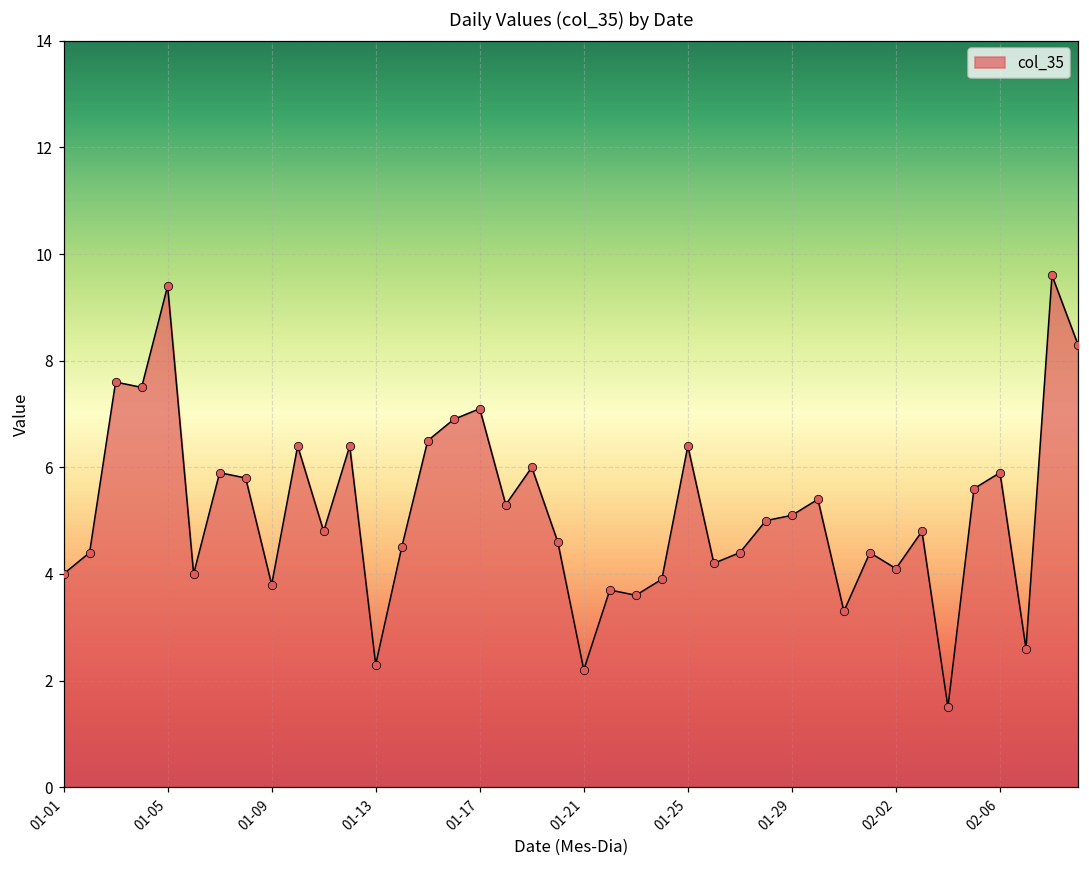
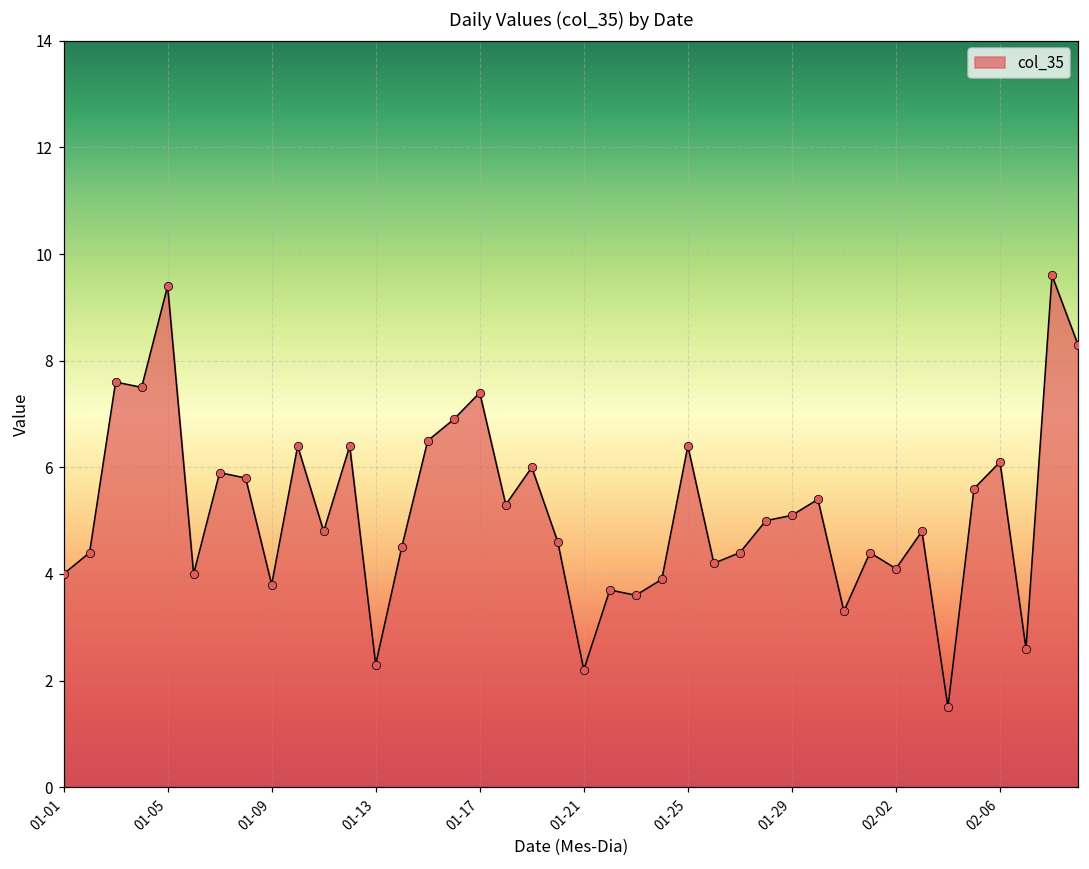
01-17: 7.1 -> 7.4
02-06: 5.9 -> 6.1
